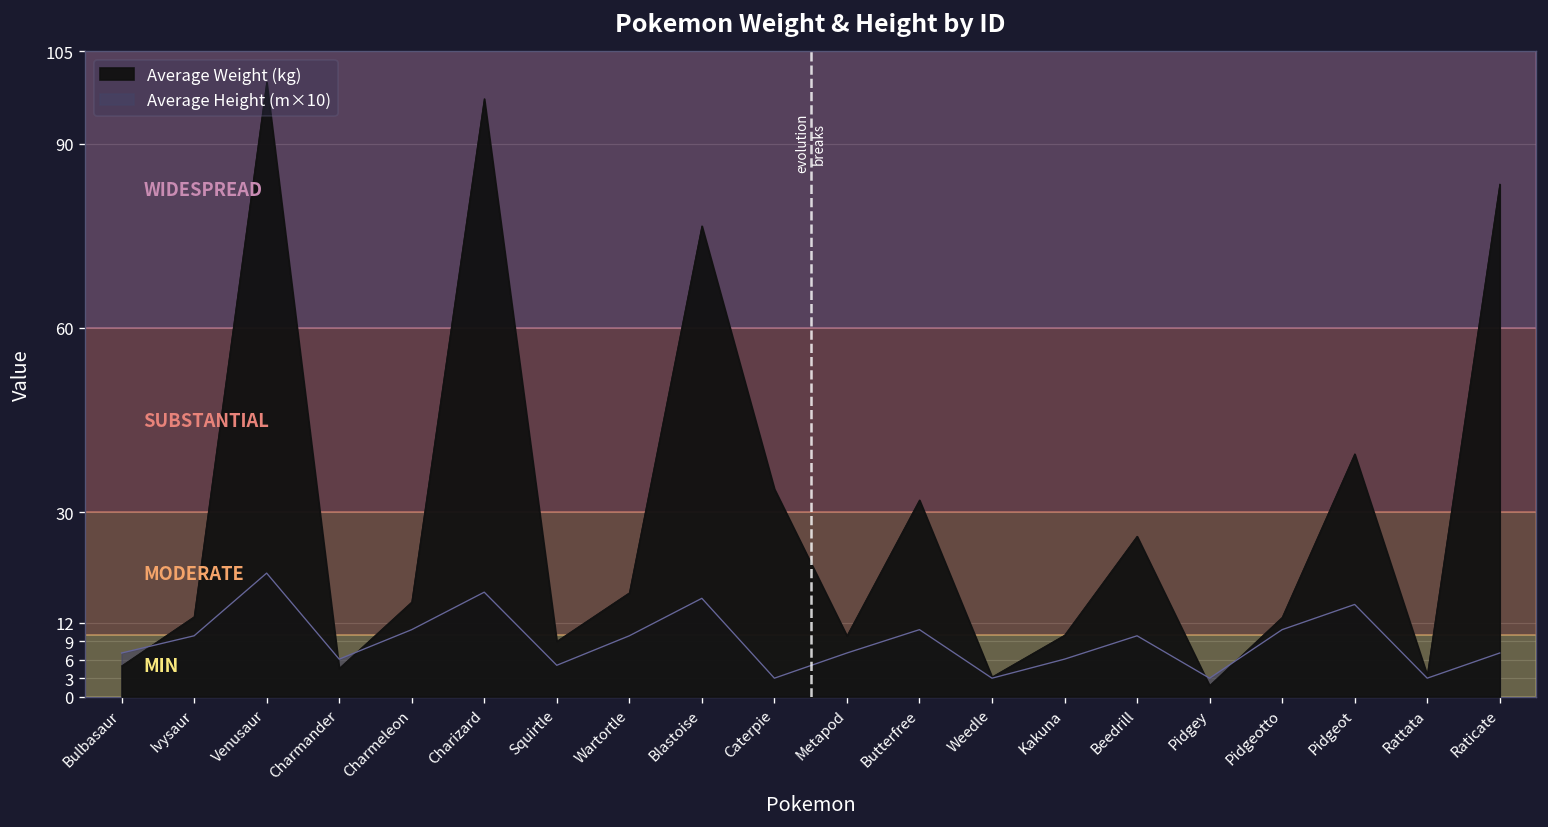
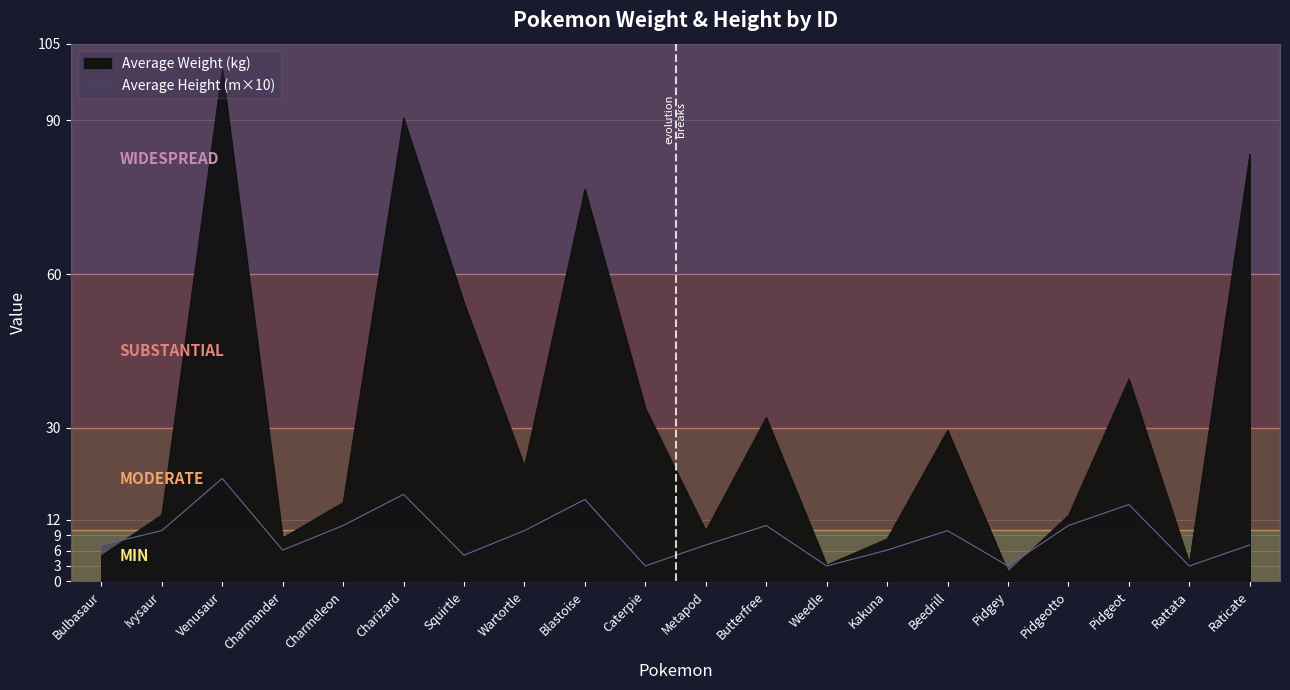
Average Weight (kg), Charmander: 5 -> 9
Average Weight (kg), Charizard: 97 -> 91
Average Weight (kg), Squirtle: 9 -> 54
Average Weight (kg), Wartortle: 17 -> 23
Average Weight (kg), Kakuna: 10 -> 8
Average Weight (kg), Beedrill: 26 -> 30
